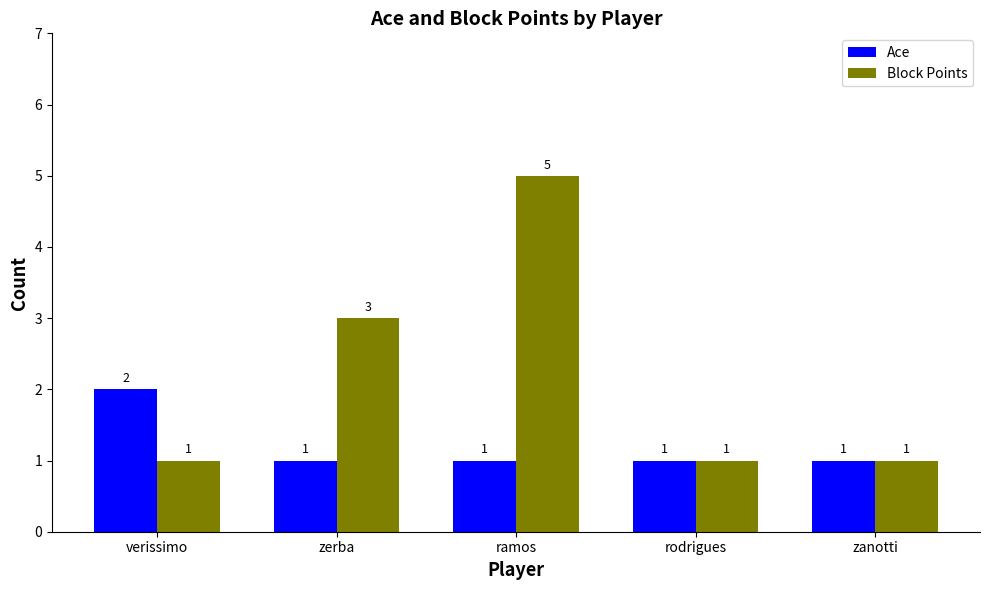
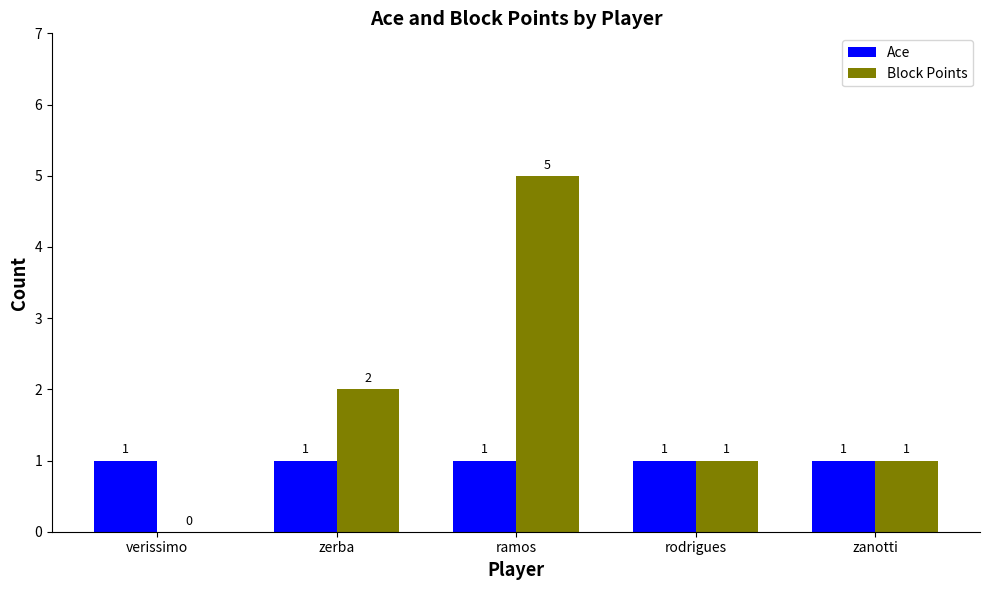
Ace, verissimo: 2 -> 1
Block Points, verissimo: 1 -> 0
Block Points, zerba: 3 -> 2
